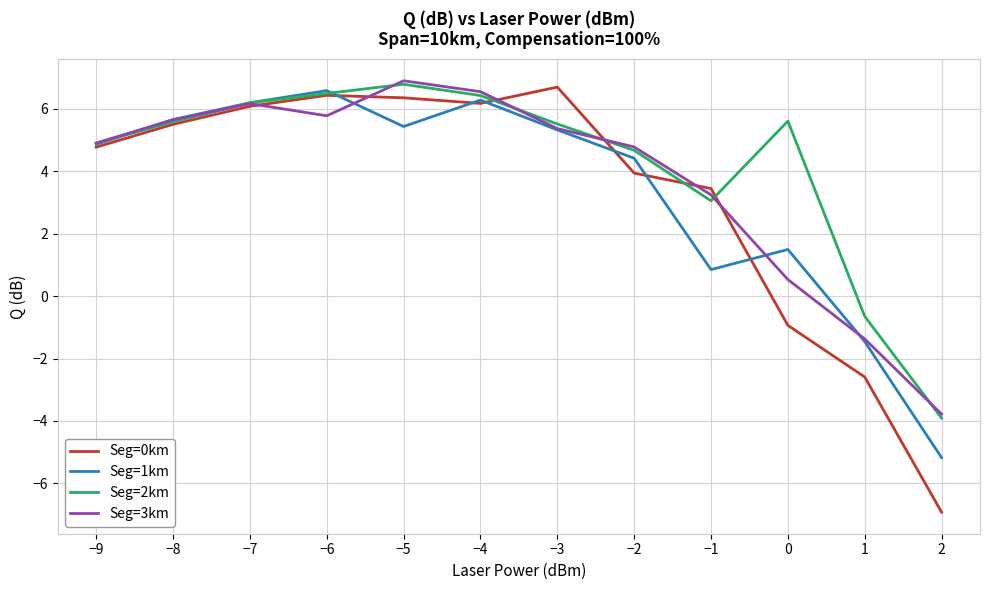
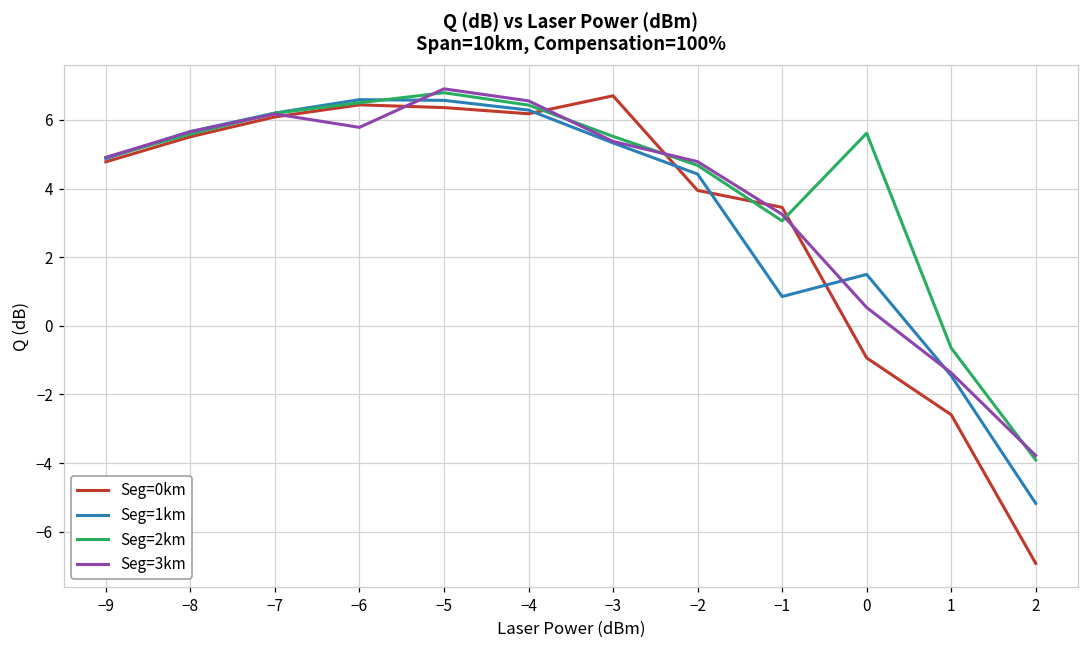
Seg=1km, −5: 5.4 -> 6.6
